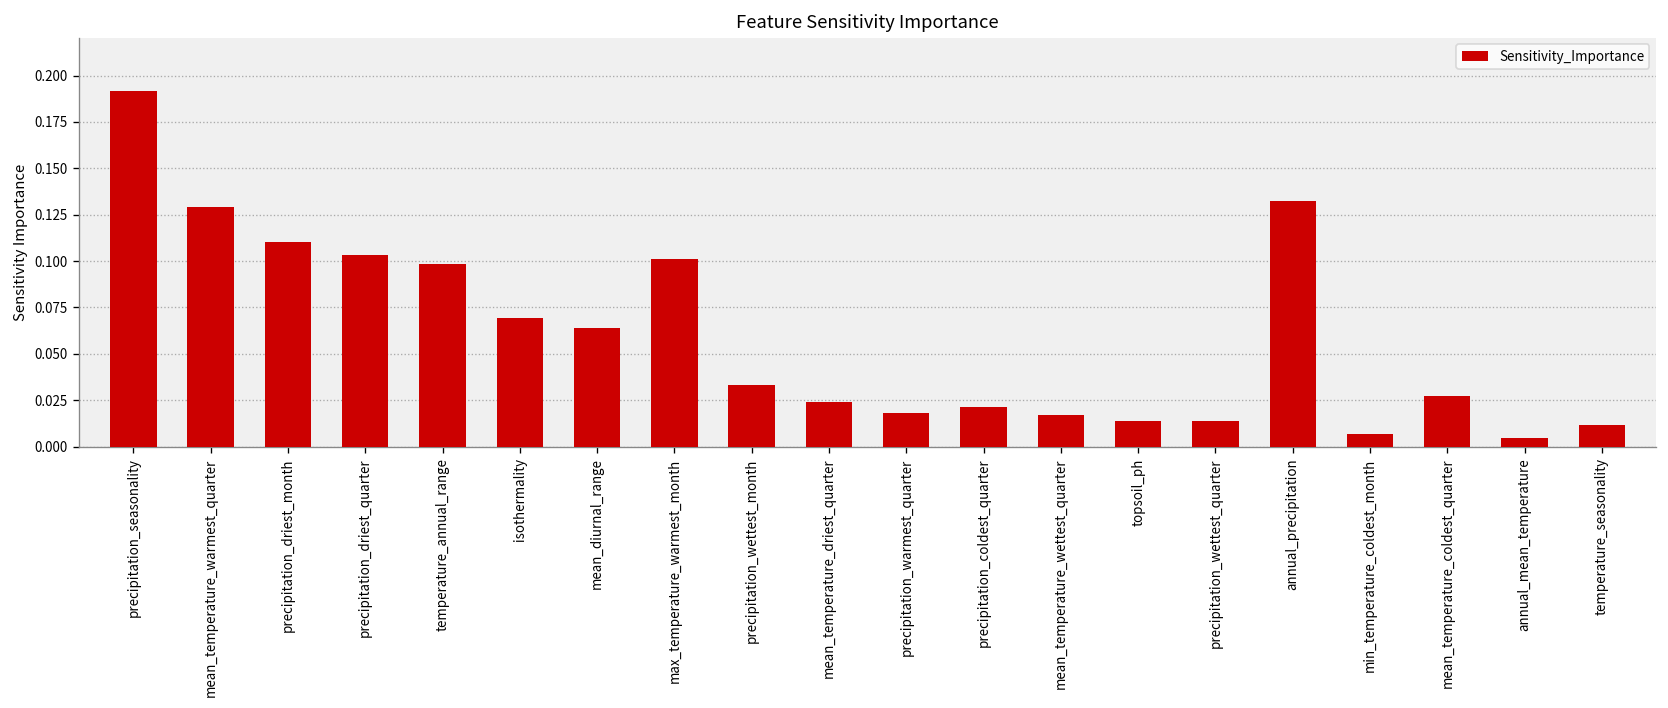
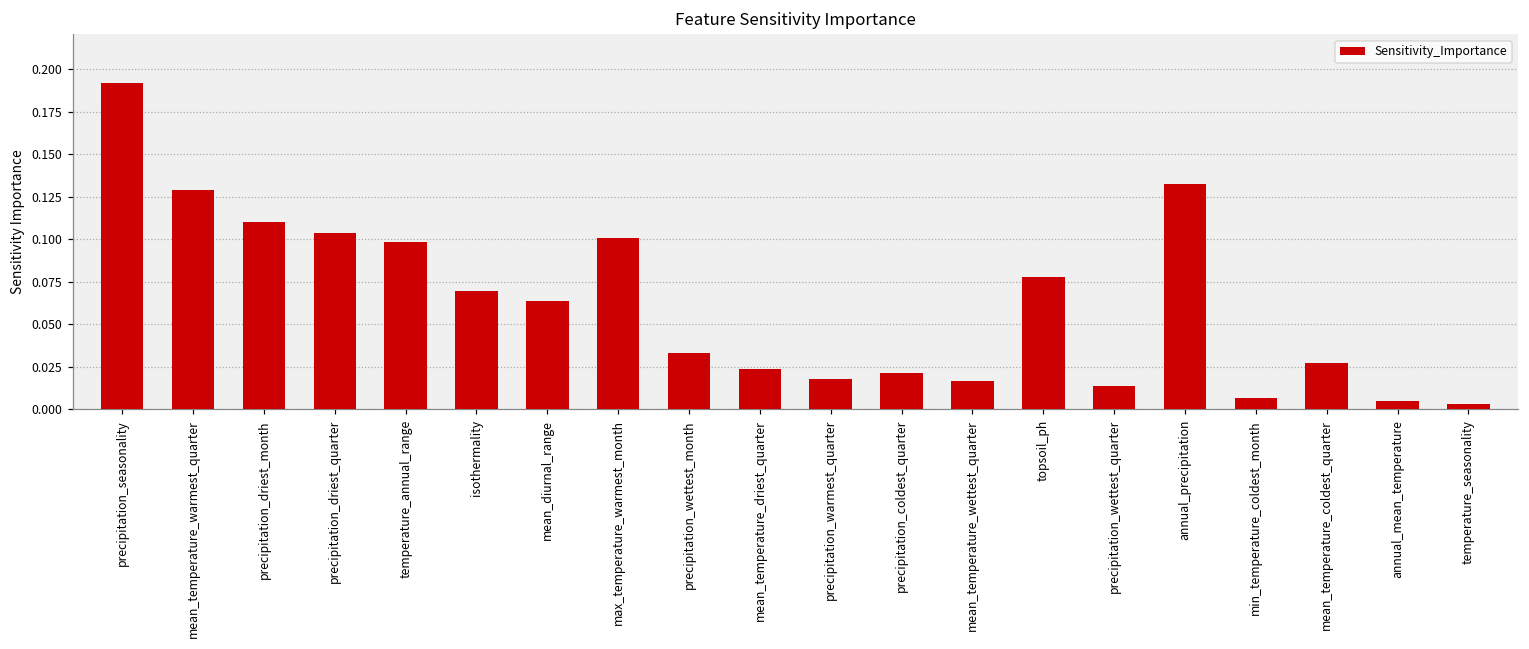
topsoil_ph: 0.014 -> 0.078
temperature_seasonality: 0.012 -> 0.003
